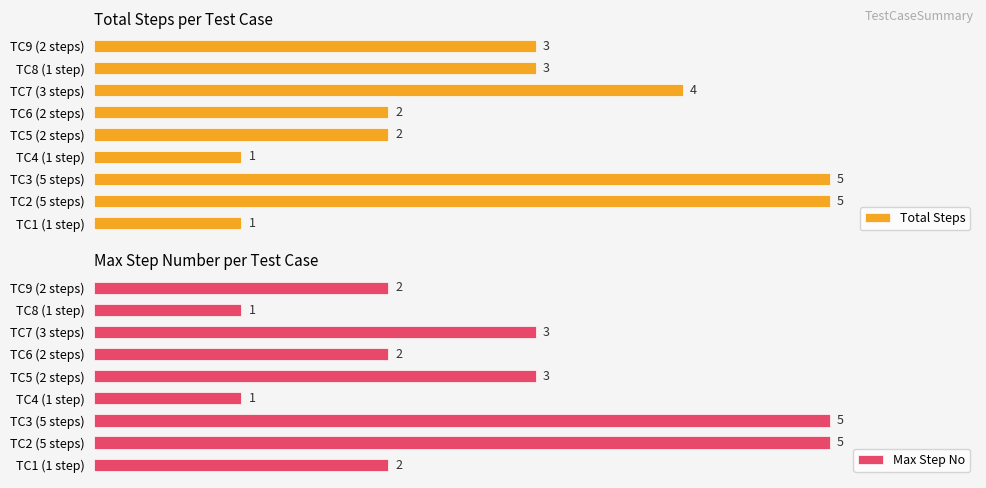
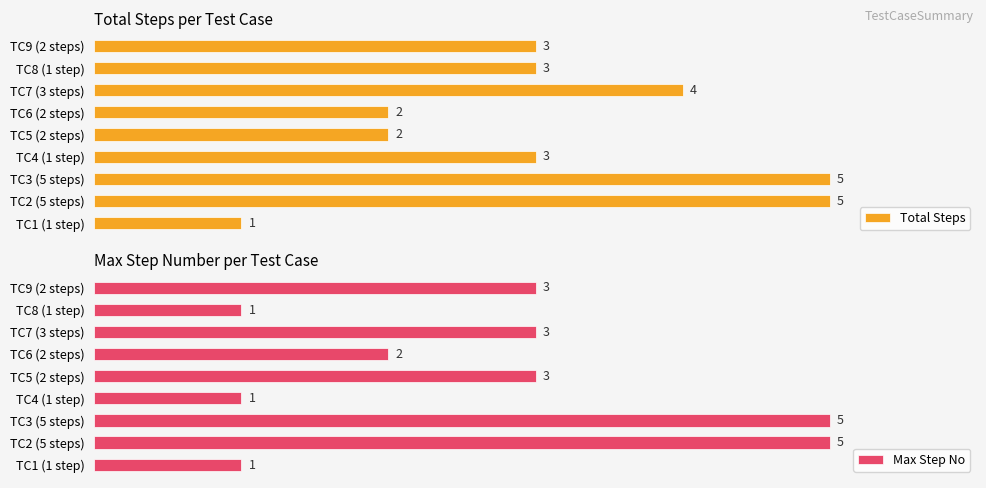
Total Steps per Test Case, TC4 (1 step): 1 -> 3
Max Step Number per Test Case, TC9 (2 steps): 2 -> 3
Max Step Number per Test Case, TC1 (1 step): 2 -> 1
